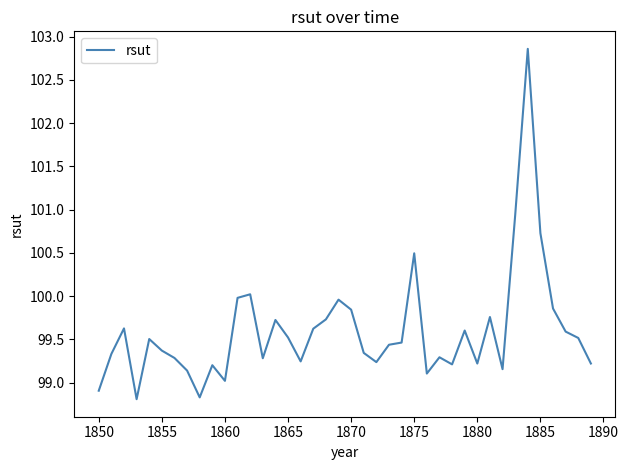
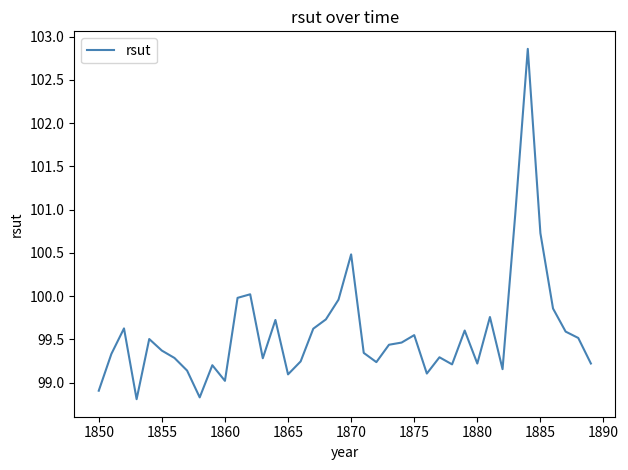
1865: 99.5 -> 99.1
1870: 99.8 -> 100.5
1875: 100.5 -> 99.5
